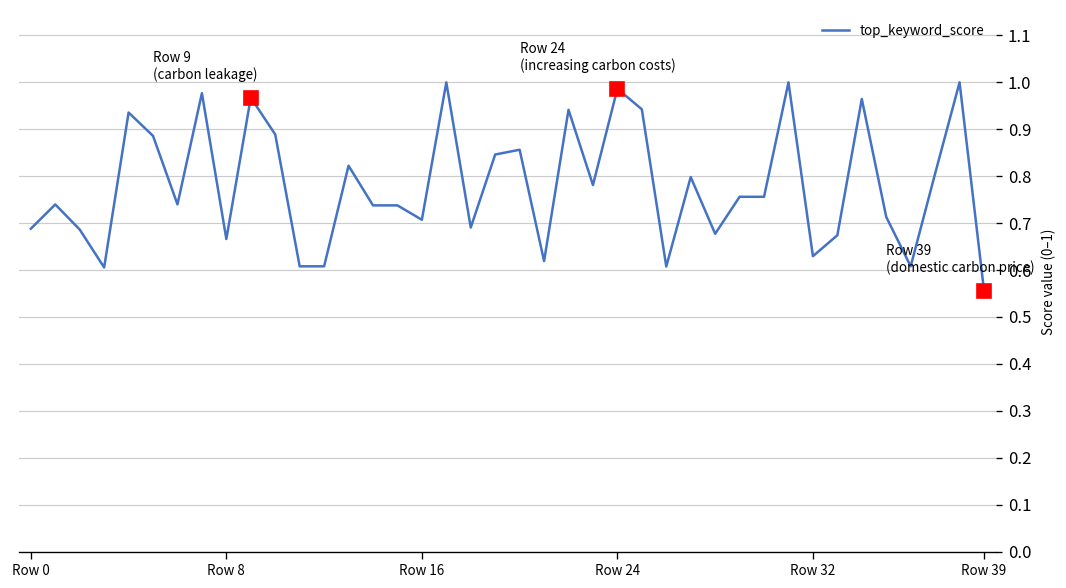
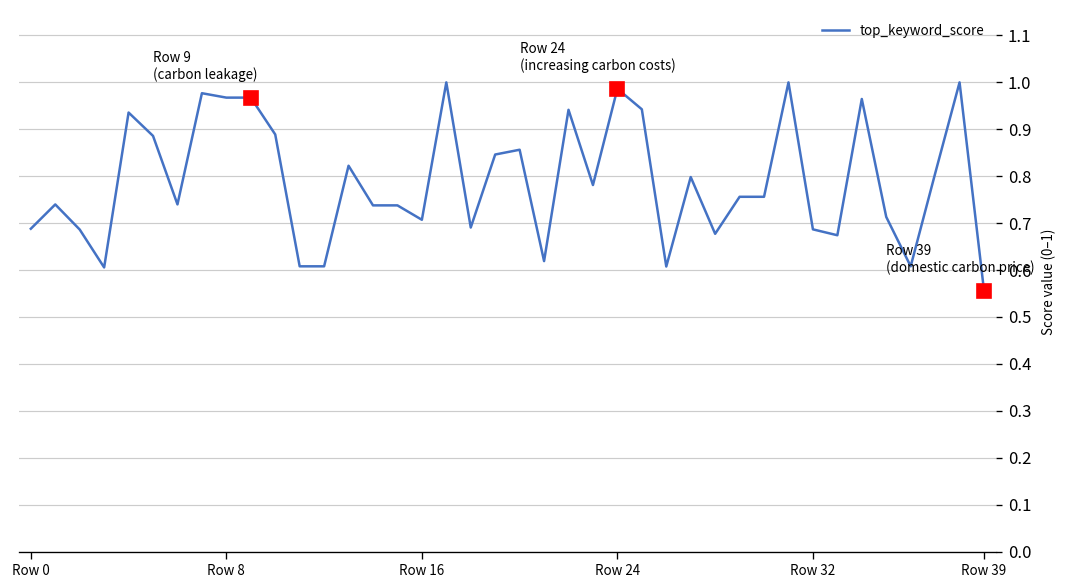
top_keyword_score, Row 8: 0.67 -> 0.97
top_keyword_score, Row 32: 0.63 -> 0.69
